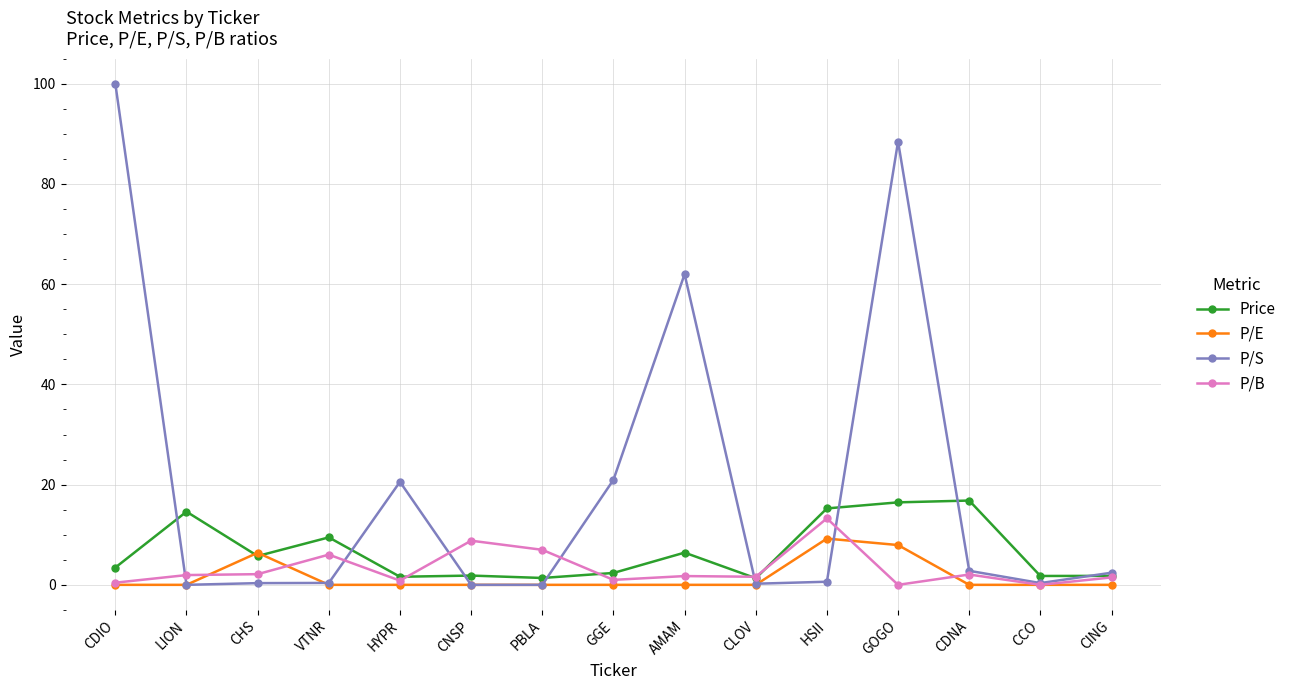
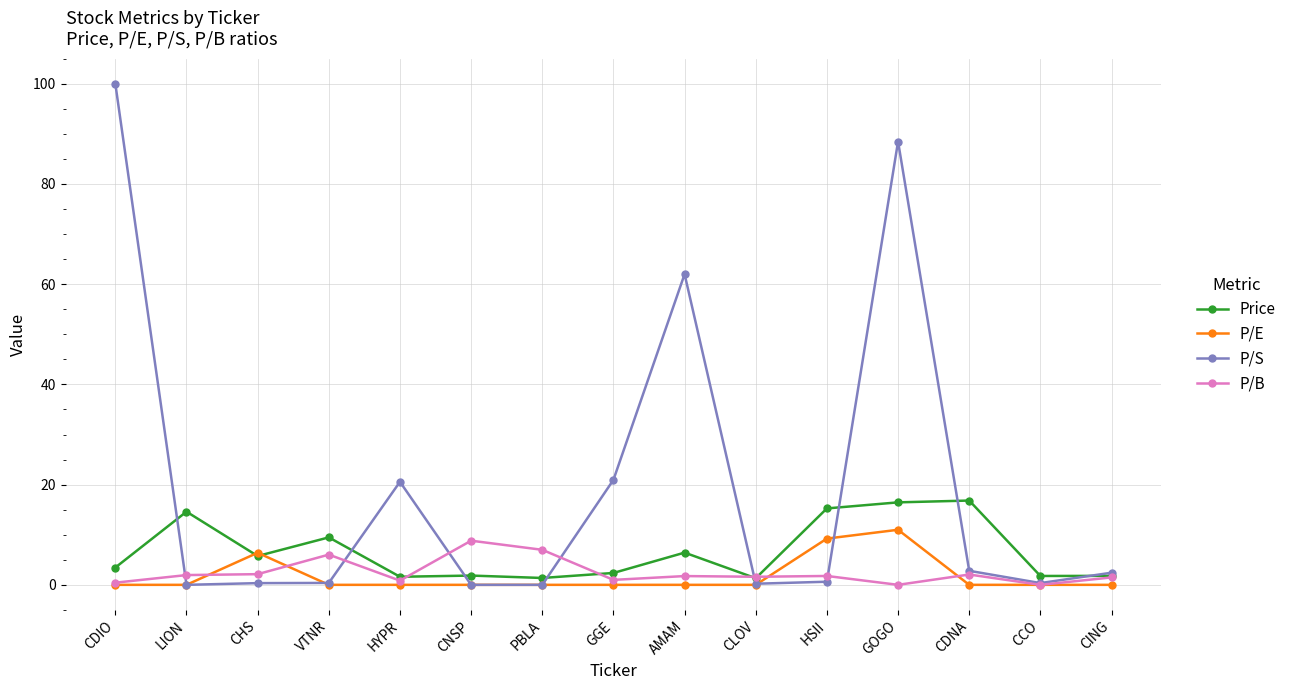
P/B, HSII: 13 -> 2
P/E, GOGO: 8 -> 11
